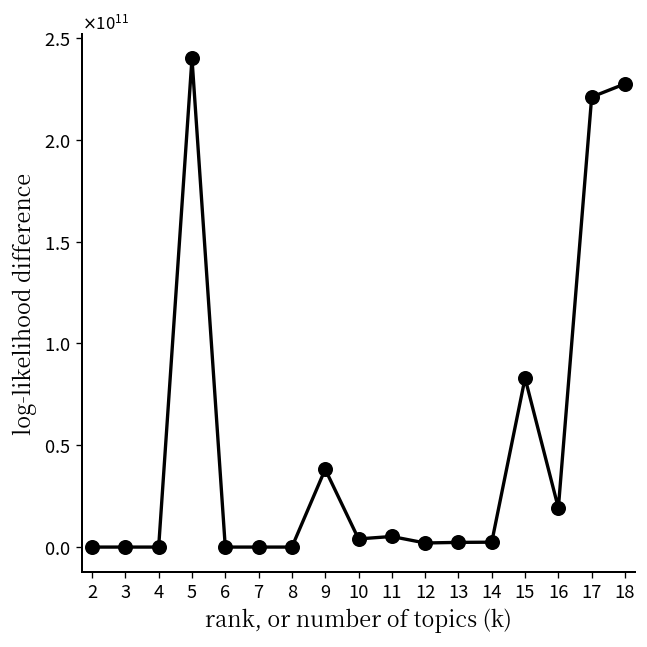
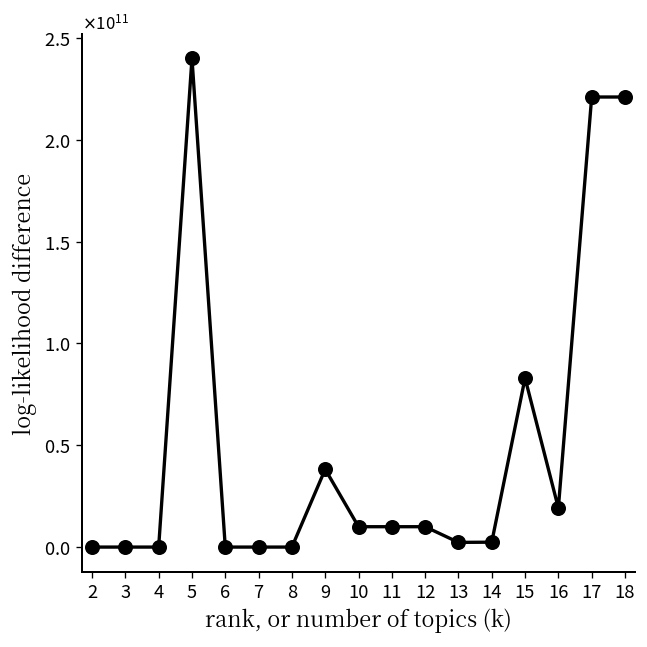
10: 4000000000 -> 10000000000
11: 5000000000 -> 10000000000
12: 2000000000 -> 10000000000
18: 227000000000 -> 221000000000
